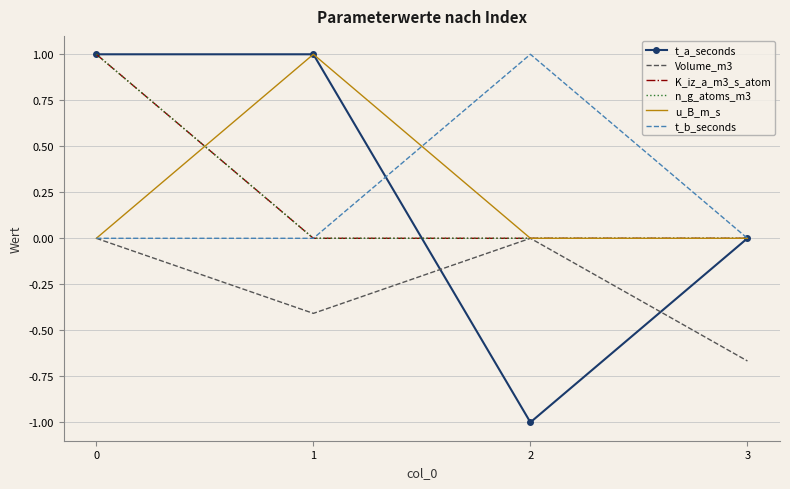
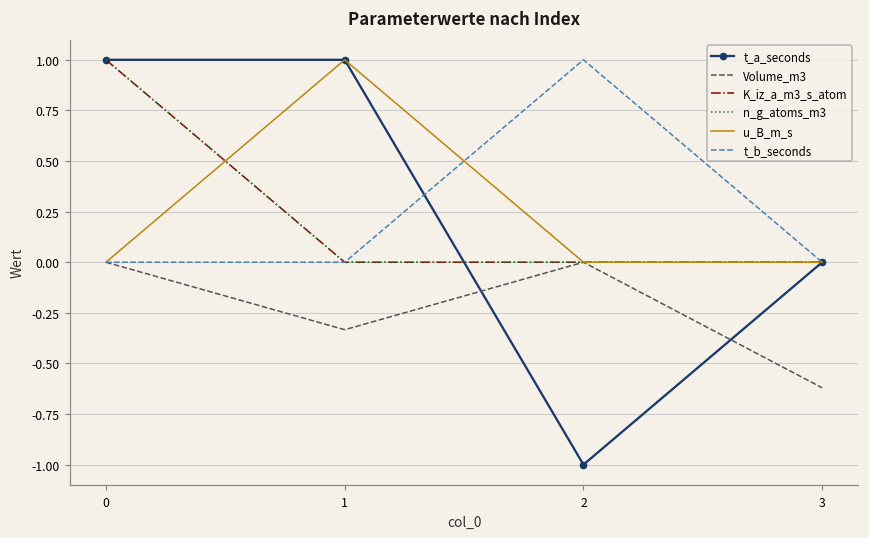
Volume_m3, 1: -0.41 -> -0.33
Volume_m3, 3: -0.67 -> -0.62
